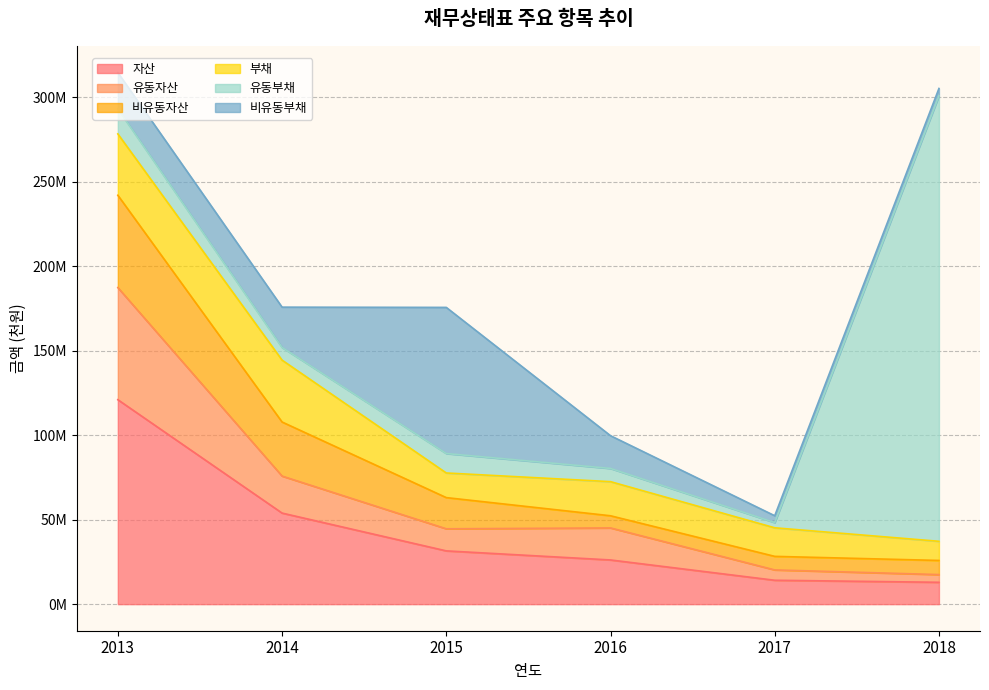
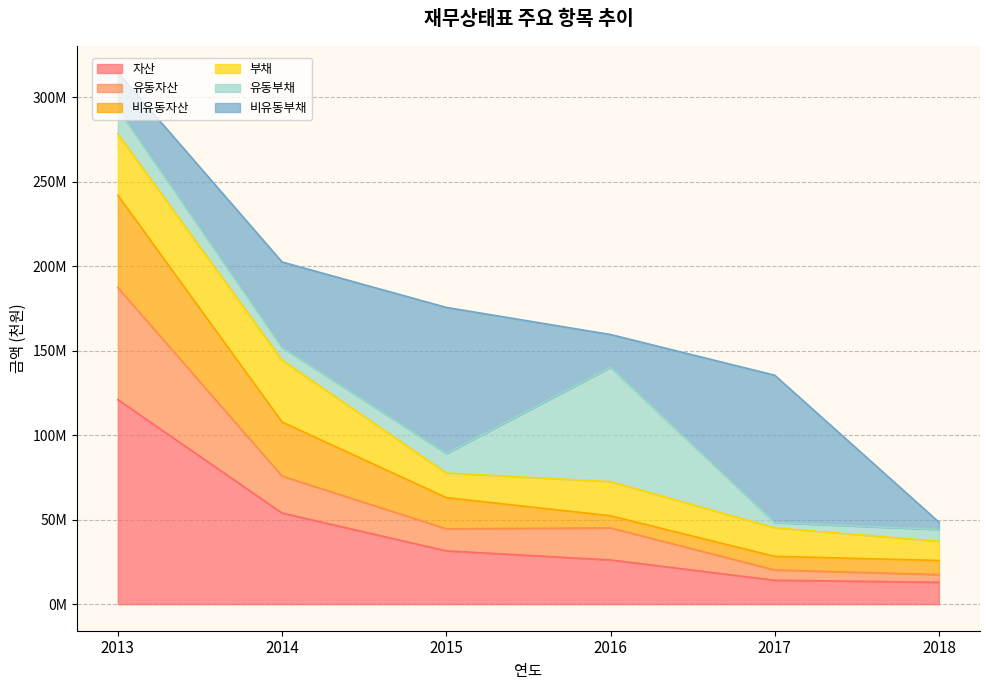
비유동부채, 2014: 24000000 -> 51000000
유동부채, 2016: 8000000 -> 68000000
비유동부채, 2017: 4000000 -> 87000000
유동부채, 2018: 264000000 -> 7000000
